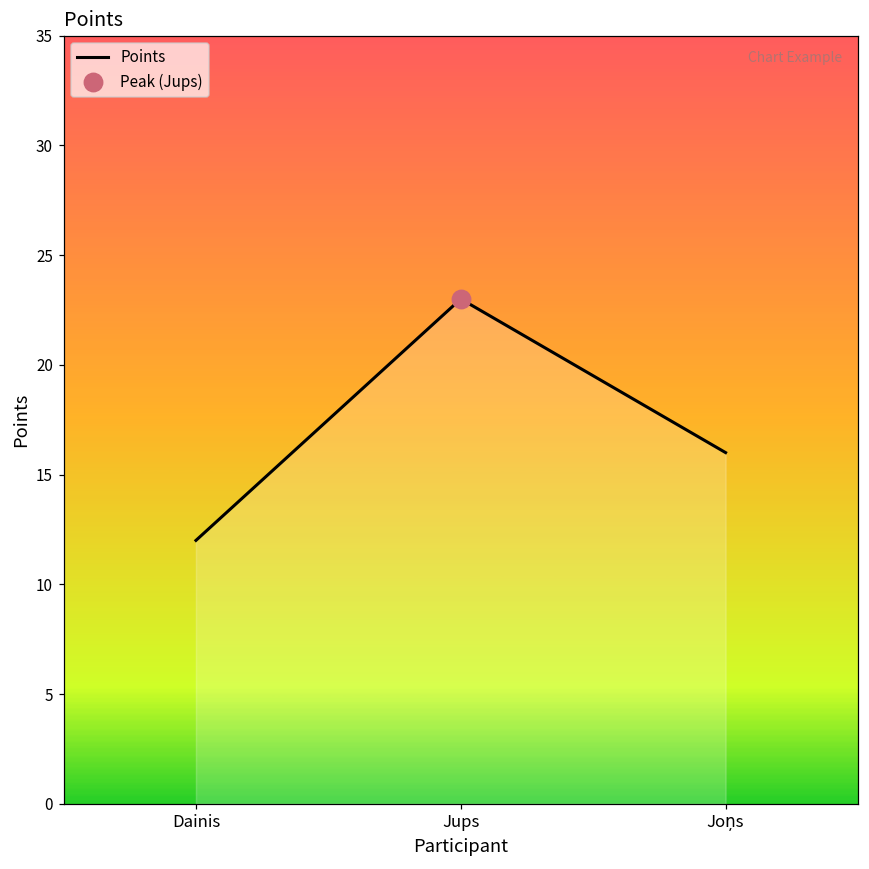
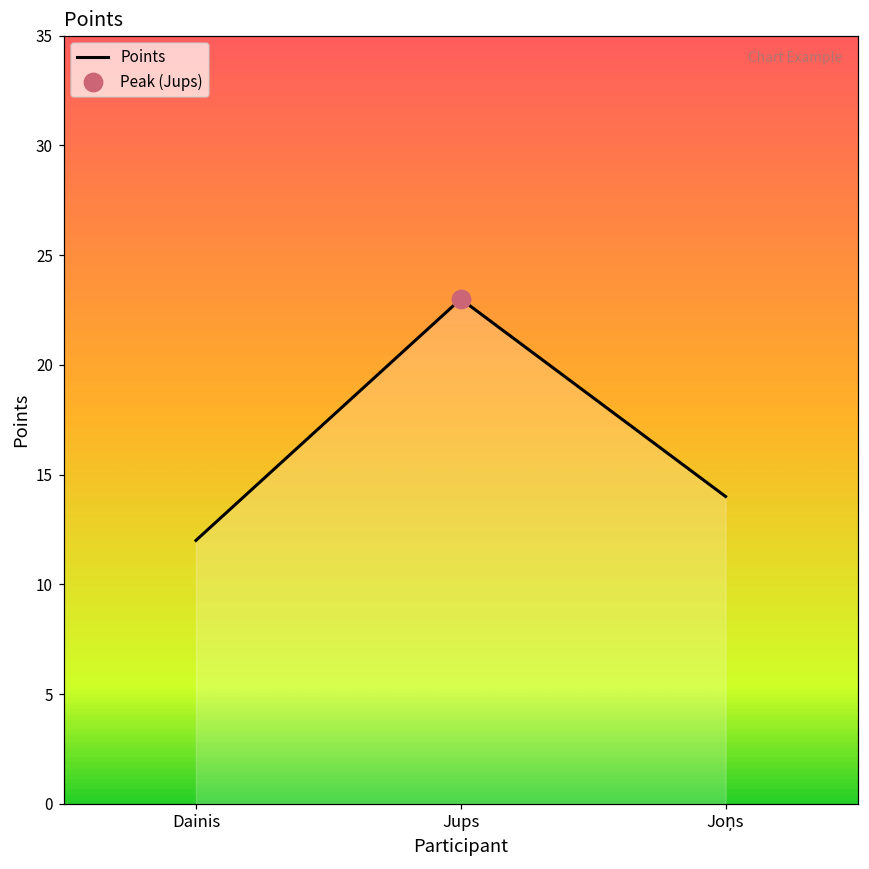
Points, Joņs: 16 -> 14
